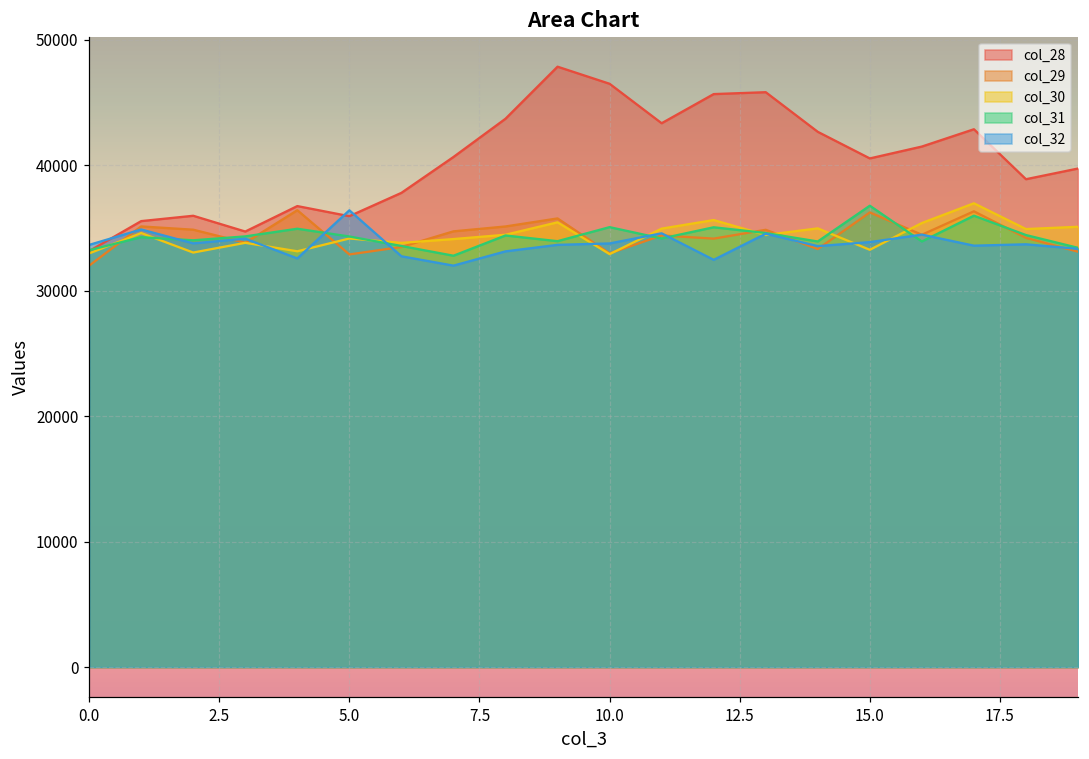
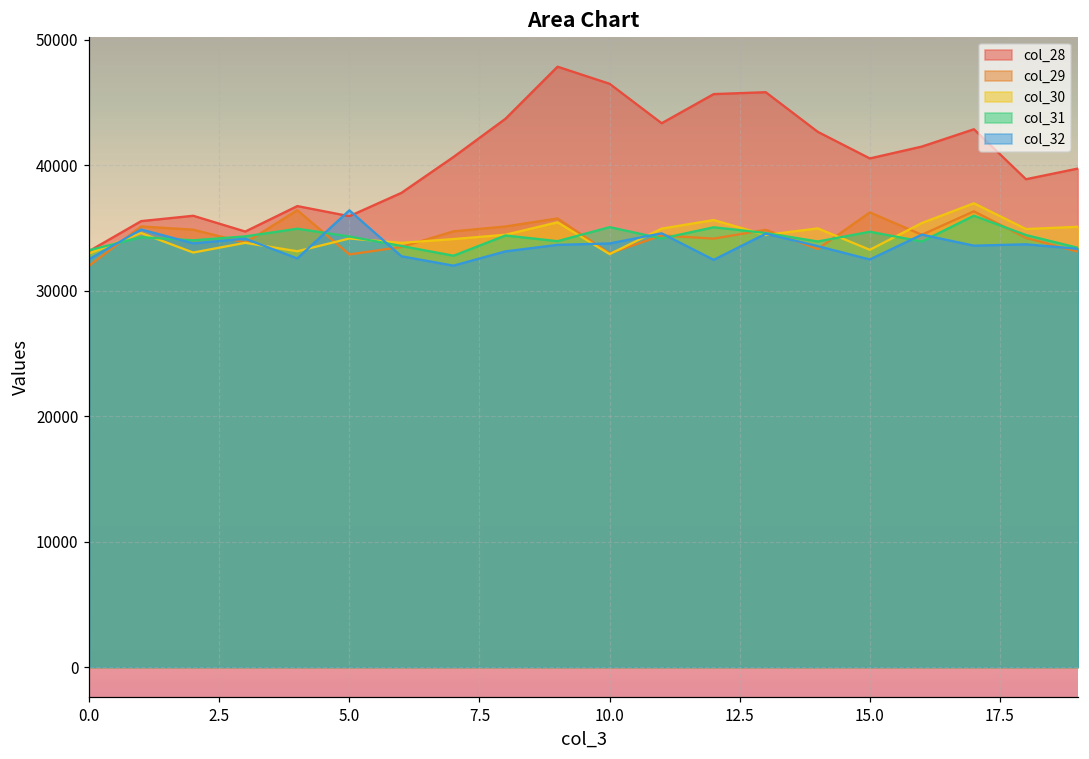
col_32, 0.0: 33700 -> 32500
col_31, 15.0: 36800 -> 34700
col_32, 15.0: 33900 -> 32500
